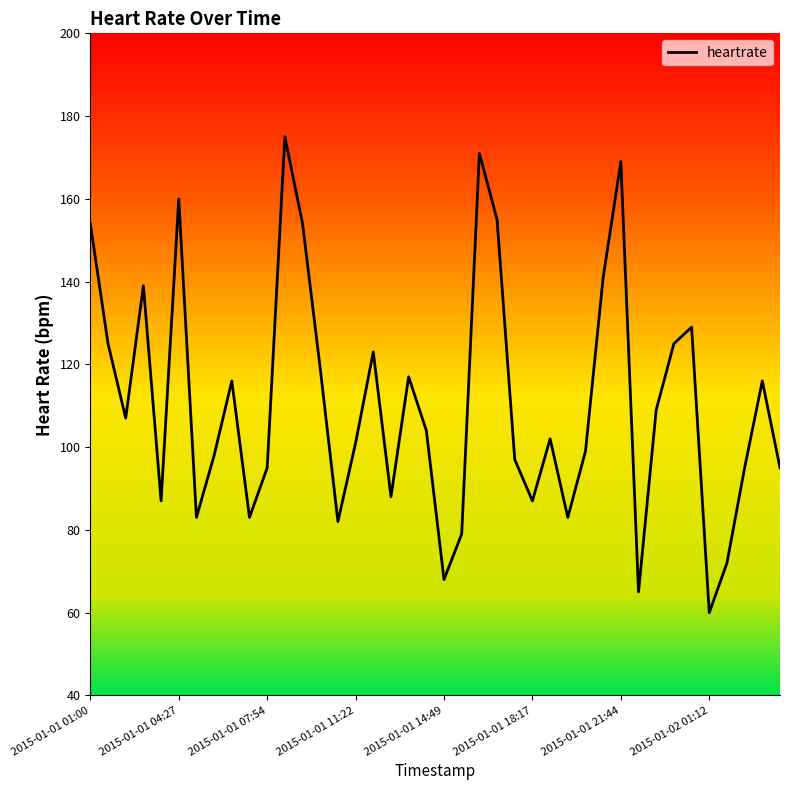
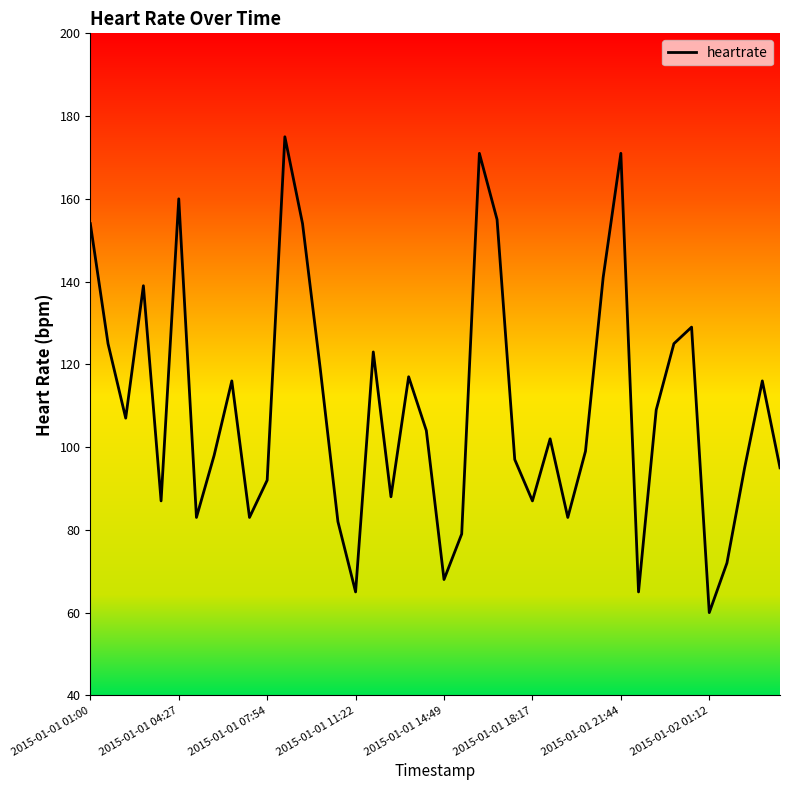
2015-01-01 07:54: 95 -> 92
2015-01-01 11:22: 101 -> 65
2015-01-01 21:44: 169 -> 171
